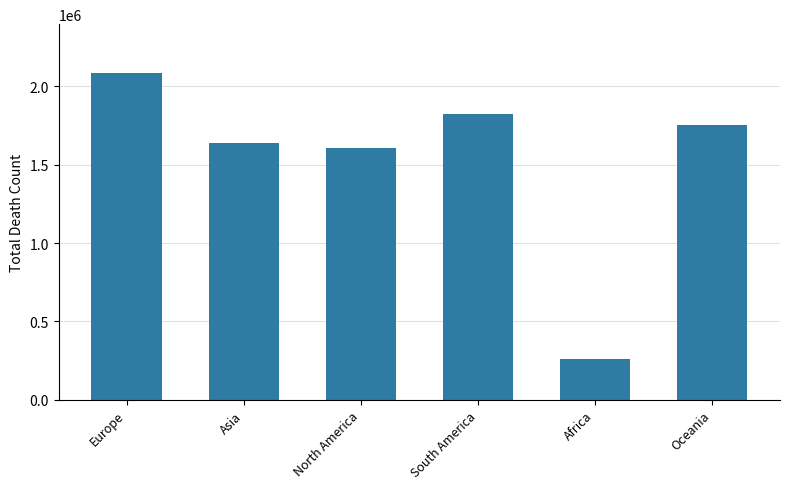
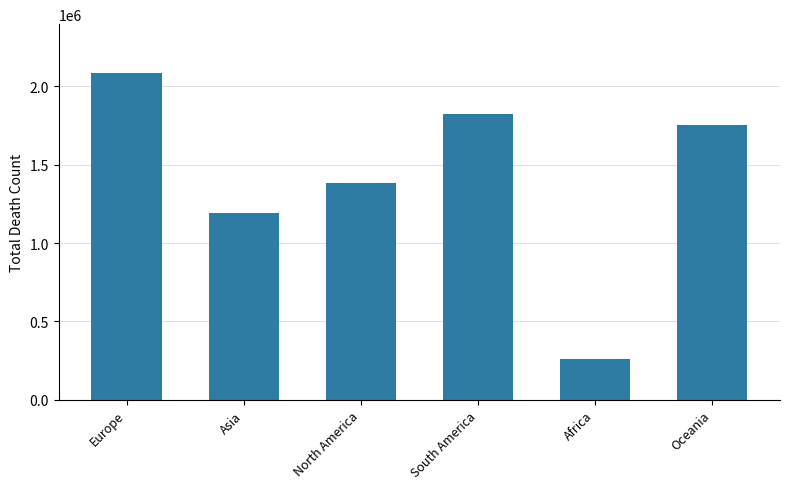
Asia: 1640000 -> 1190000
North America: 1610000 -> 1380000
